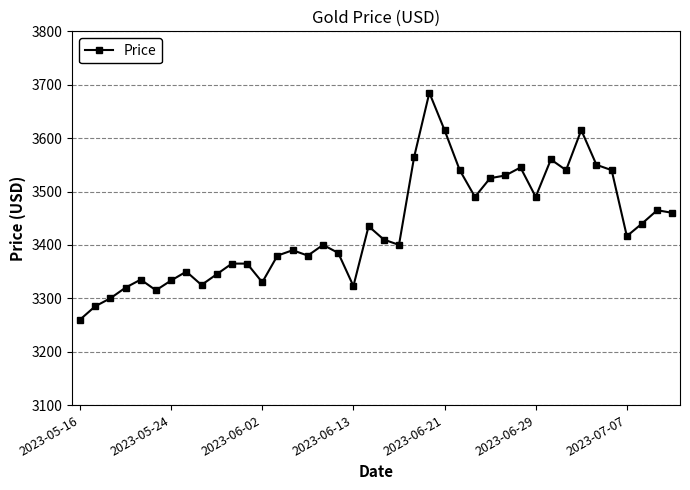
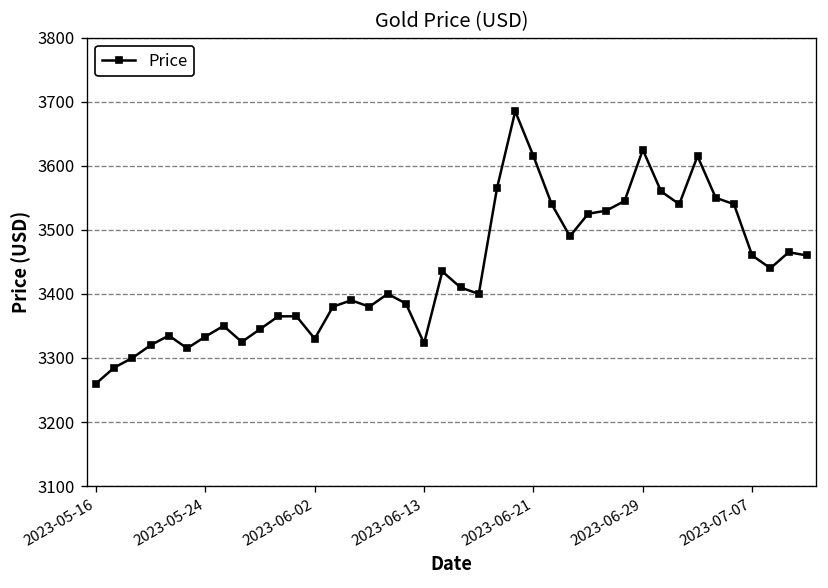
2023-06-29: 3490 -> 3620
2023-07-07: 3420 -> 3460
